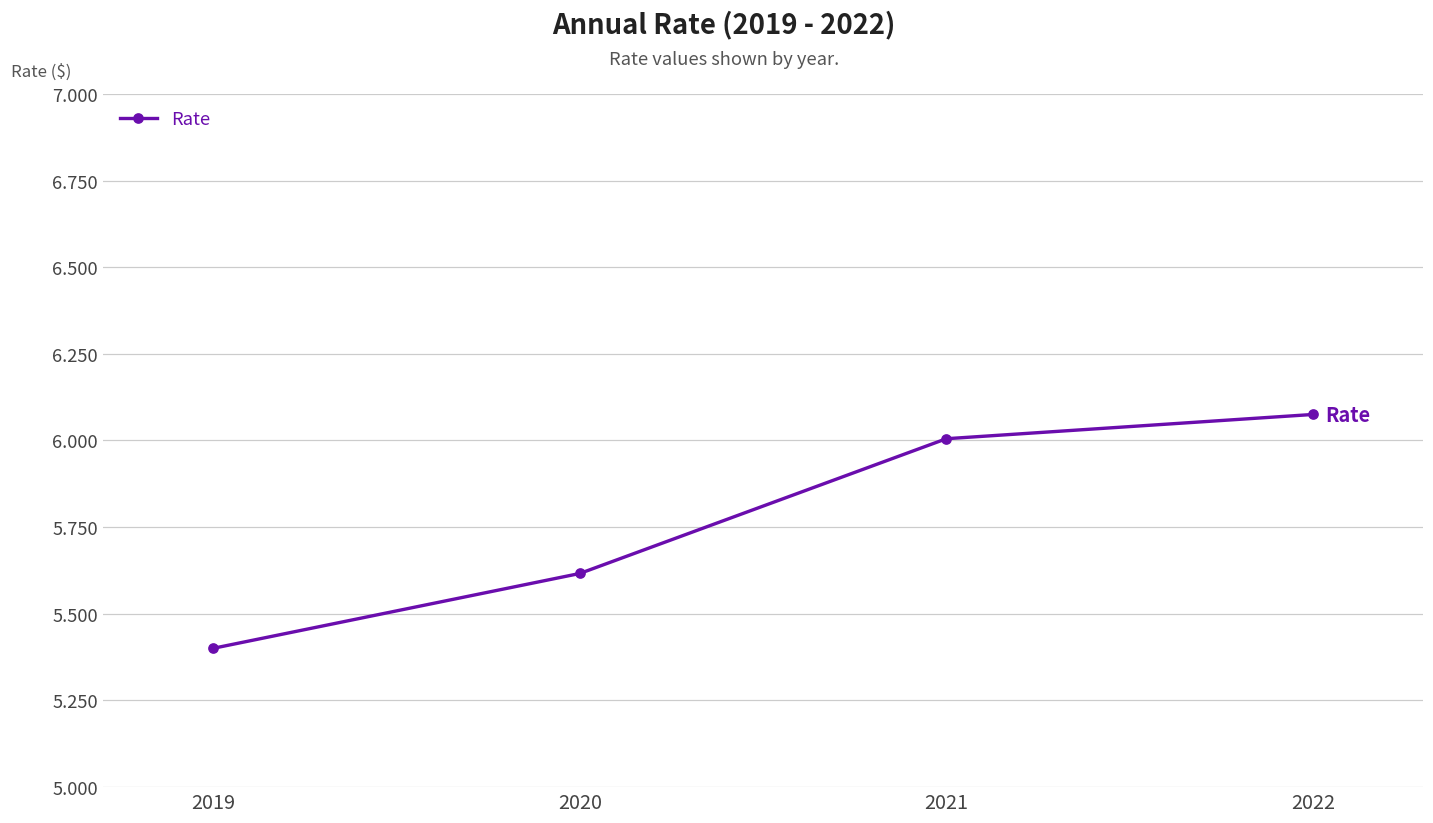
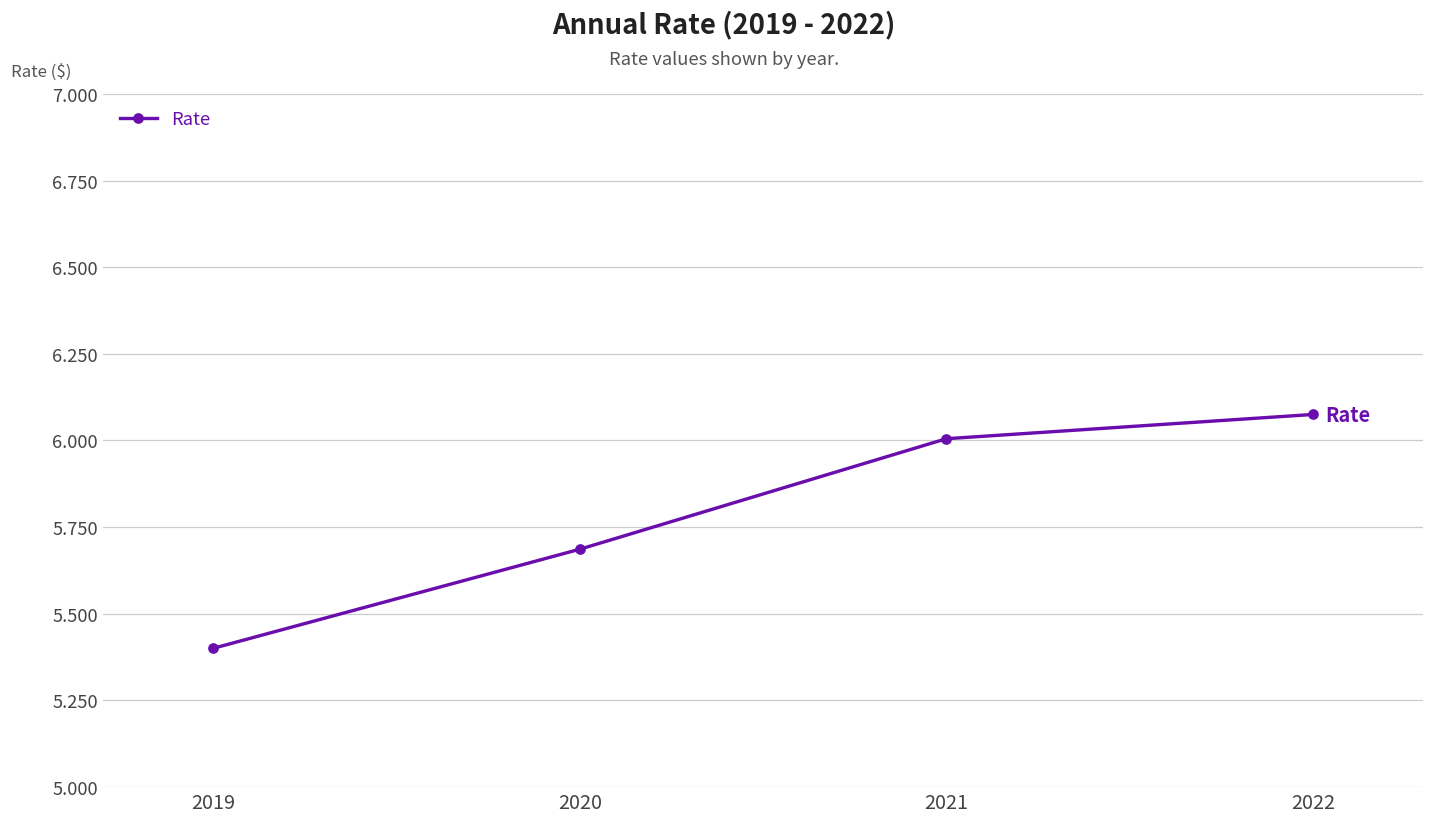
2020: 5.62 -> 5.69
